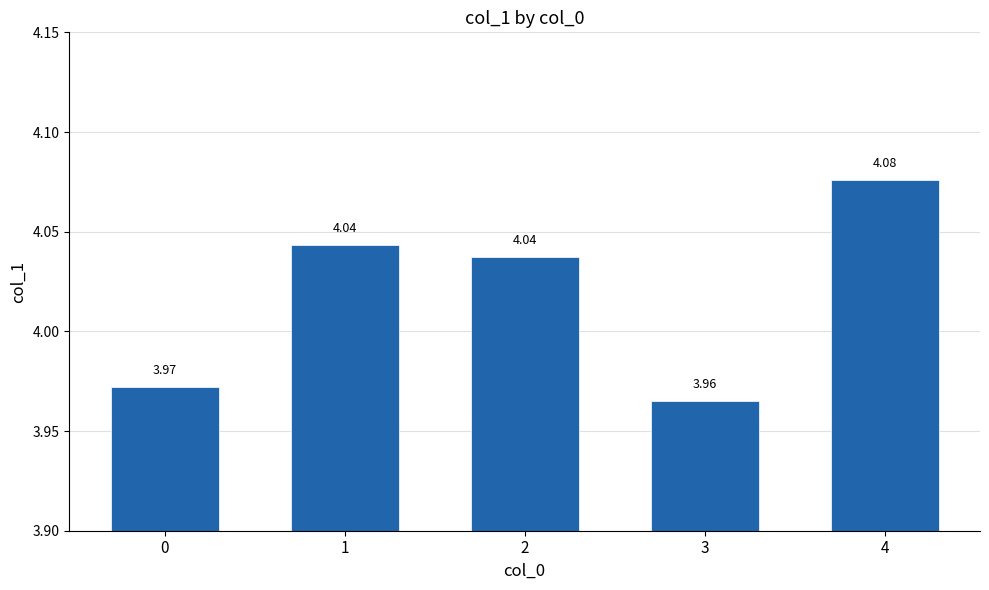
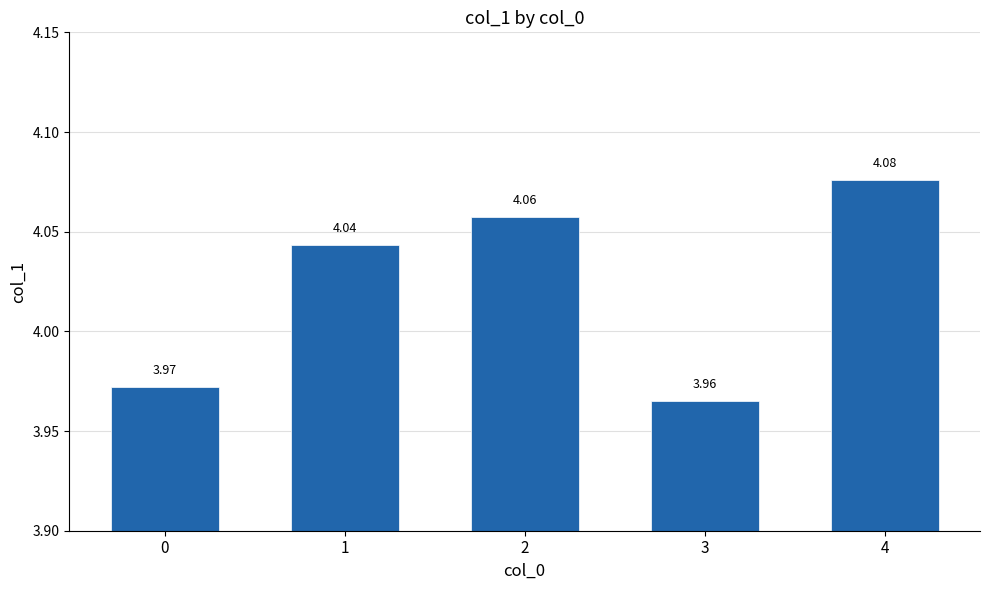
2: 4.04 -> 4.06
